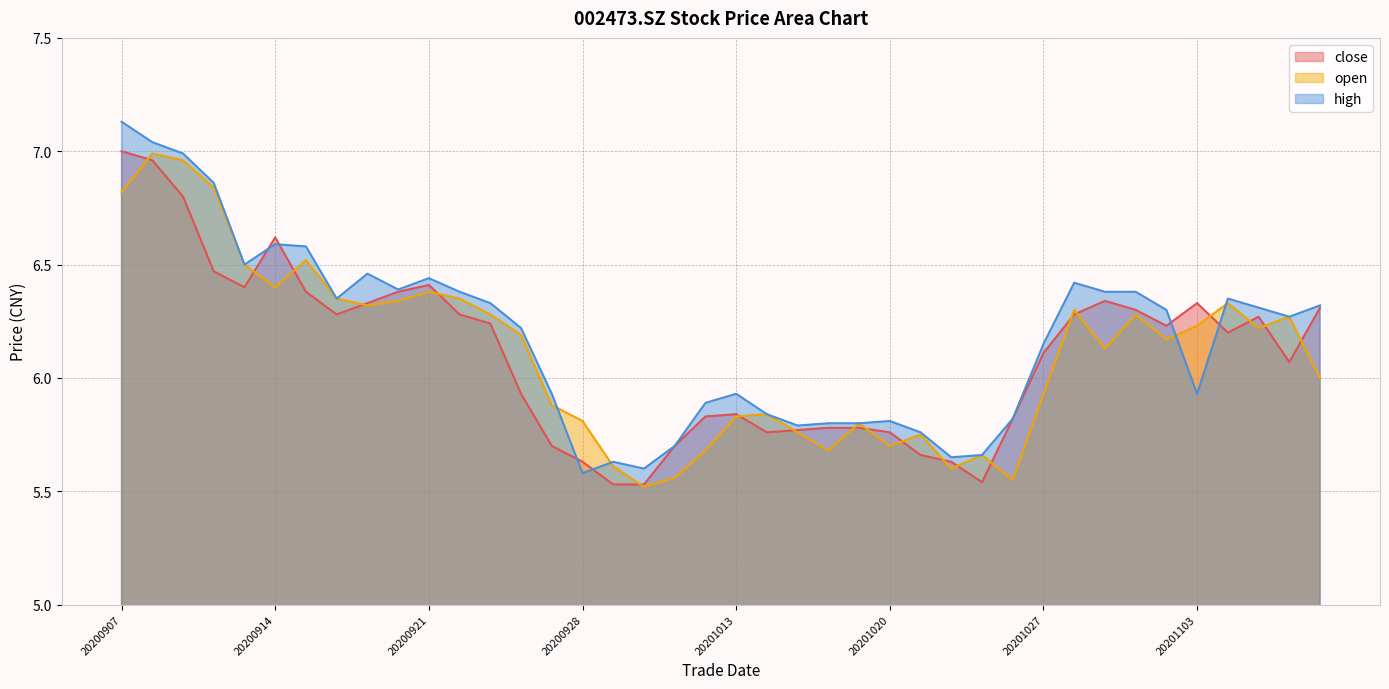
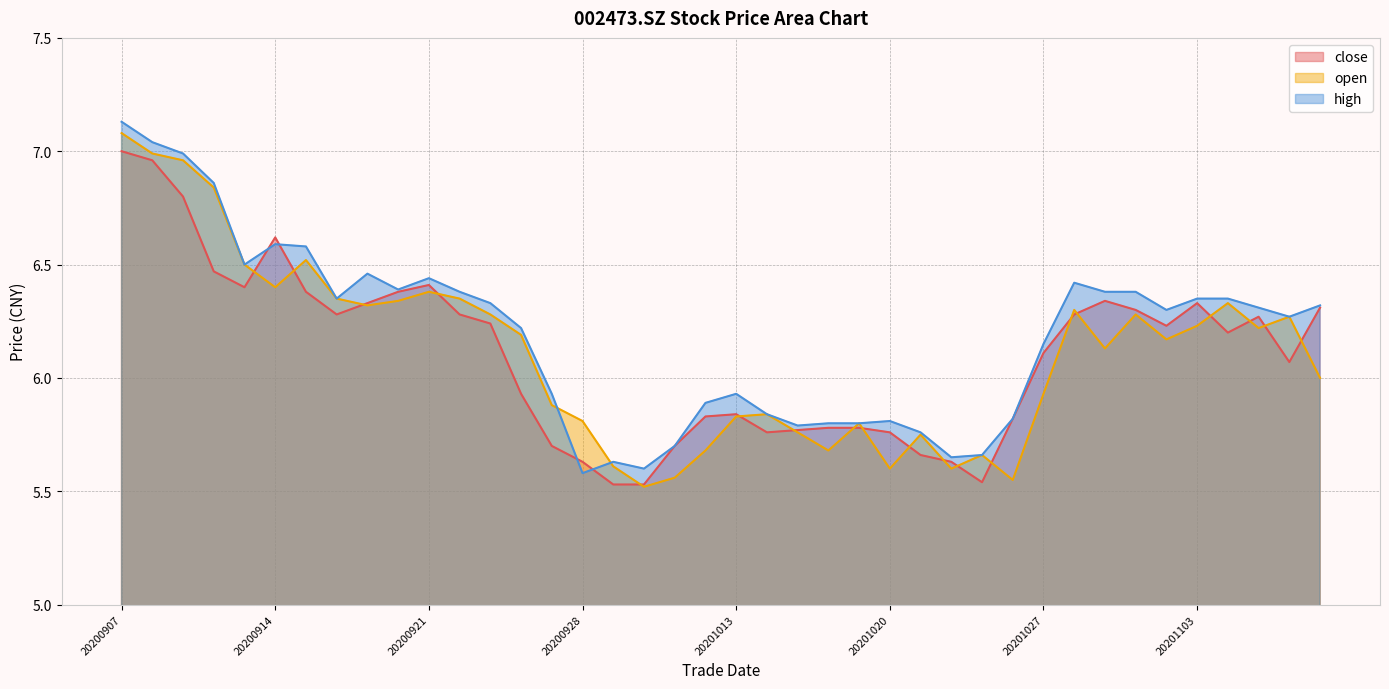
open, 20200907: 6.82 -> 7.08
open, 20201020: 5.7 -> 5.6
high, 20201103: 5.93 -> 6.35
